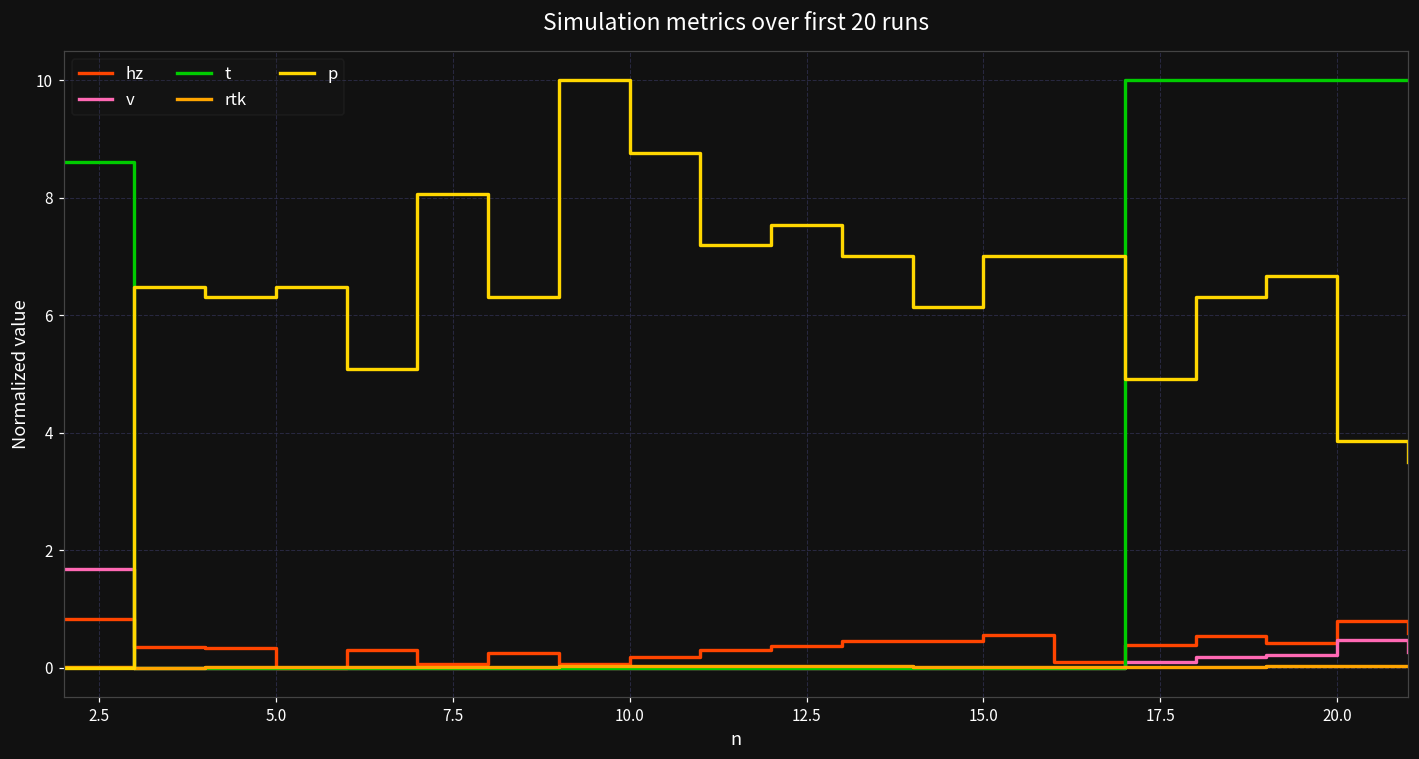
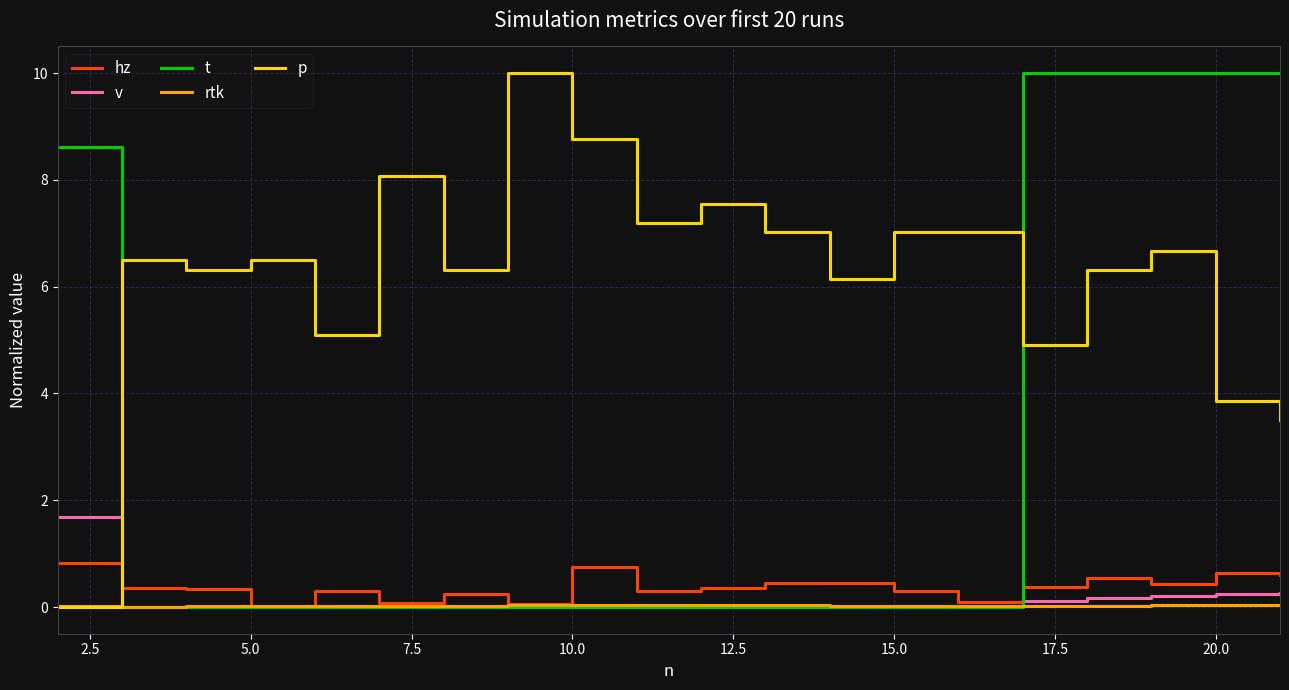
hz, 10.0: 0.2 -> 0.7
hz, 15.0: 0.6 -> 0.3
hz, 20.0: 0.8 -> 0.6
v, 20.0: 0.5 -> 0.3
